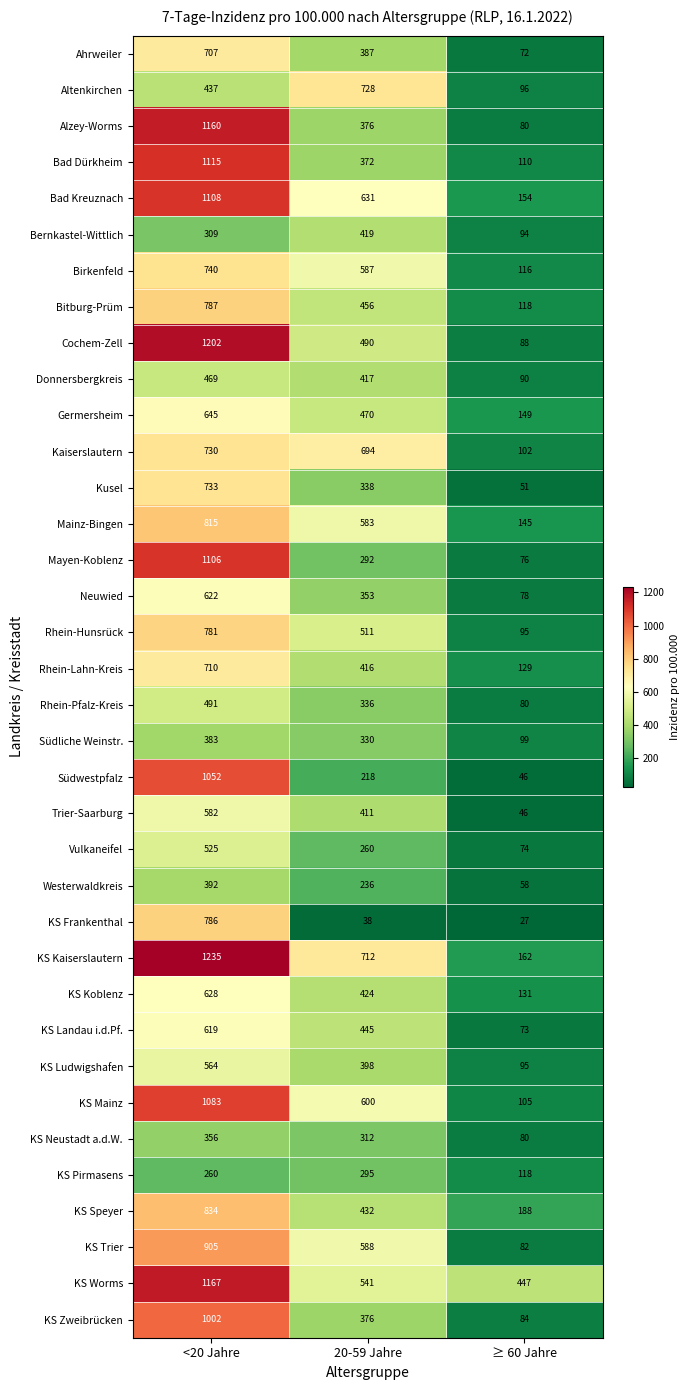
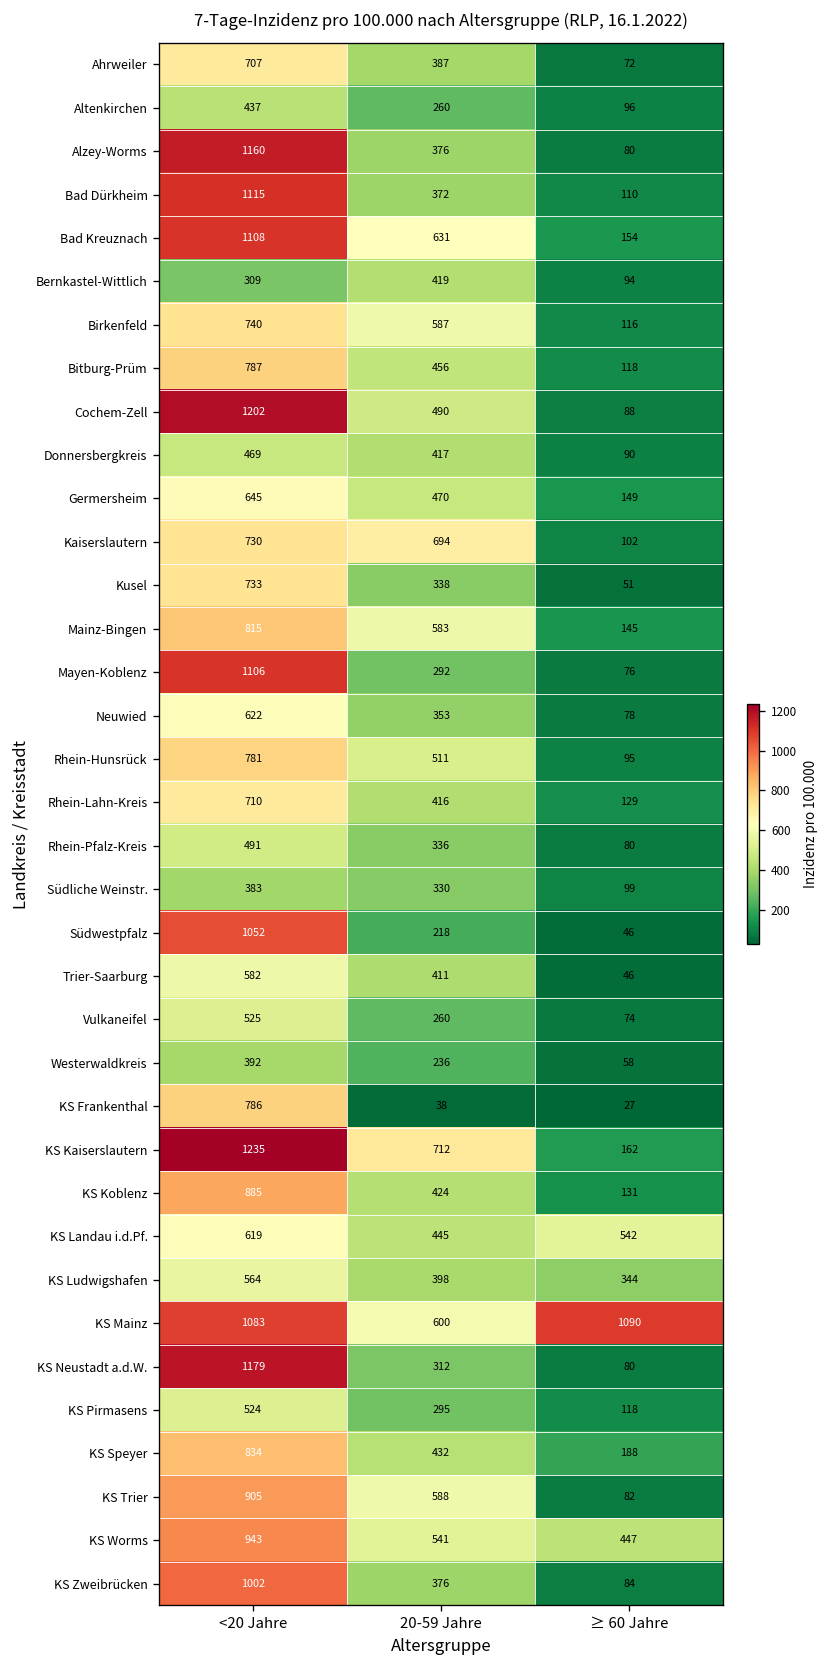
Altenkirchen, 20-59 Jahre: 728 -> 260
KS Koblenz, <20 Jahre: 628 -> 885
KS Landau i.d.Pf., ≥ 60 Jahre: 73 -> 542
KS Ludwigshafen, ≥ 60 Jahre: 95 -> 344
KS Mainz, ≥ 60 Jahre: 105 -> 1090
KS Neustadt a.d.W., <20 Jahre: 356 -> 1179
KS Pirmasens, <20 Jahre: 260 -> 524
KS Worms, <20 Jahre: 1167 -> 943
